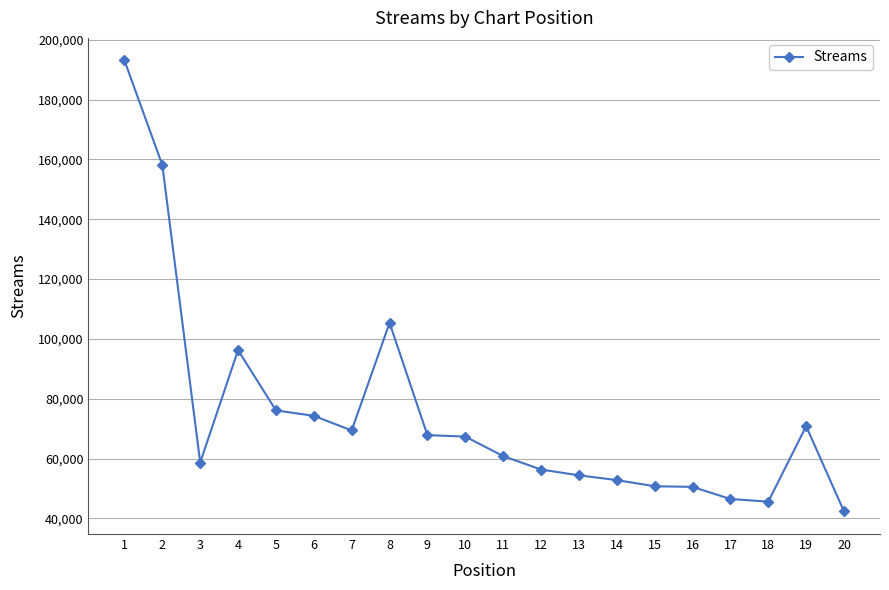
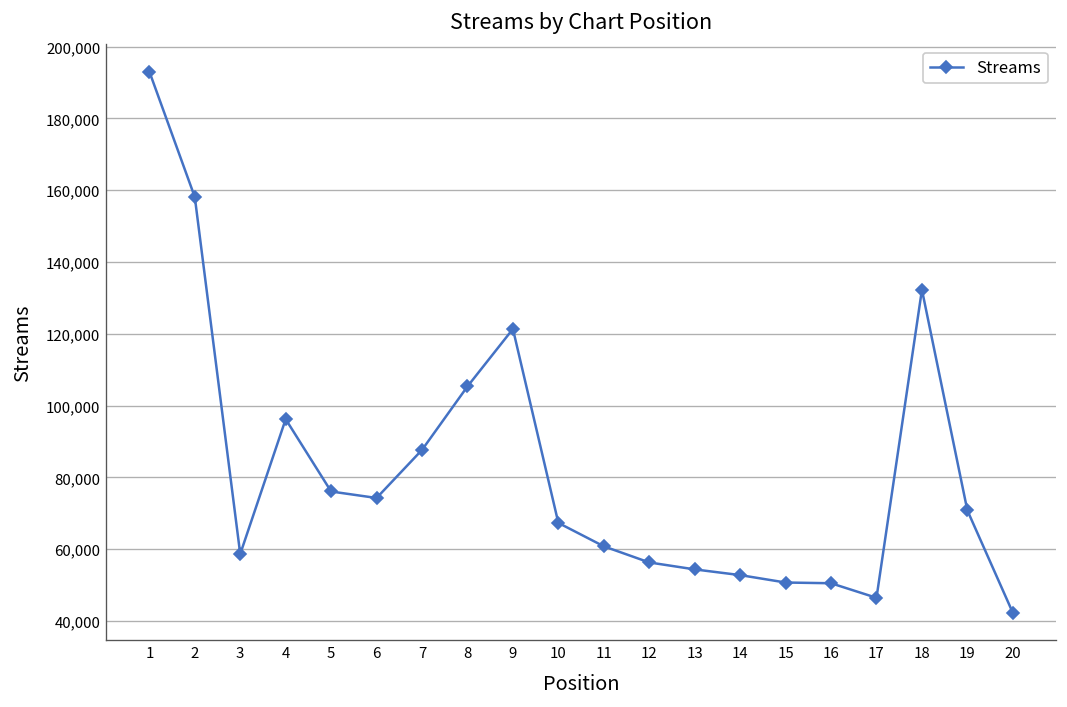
7: 69,000 -> 88,000
9: 68,000 -> 121,000
18: 46,000 -> 132,000
